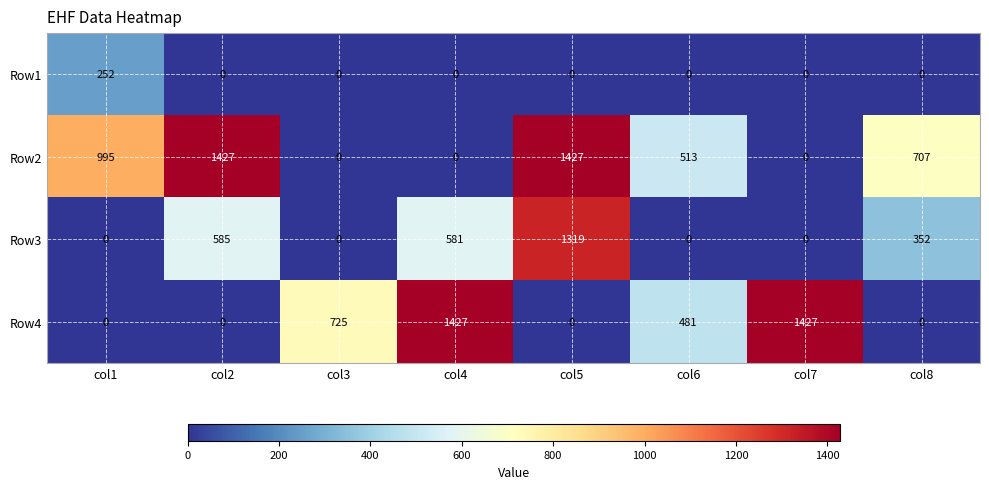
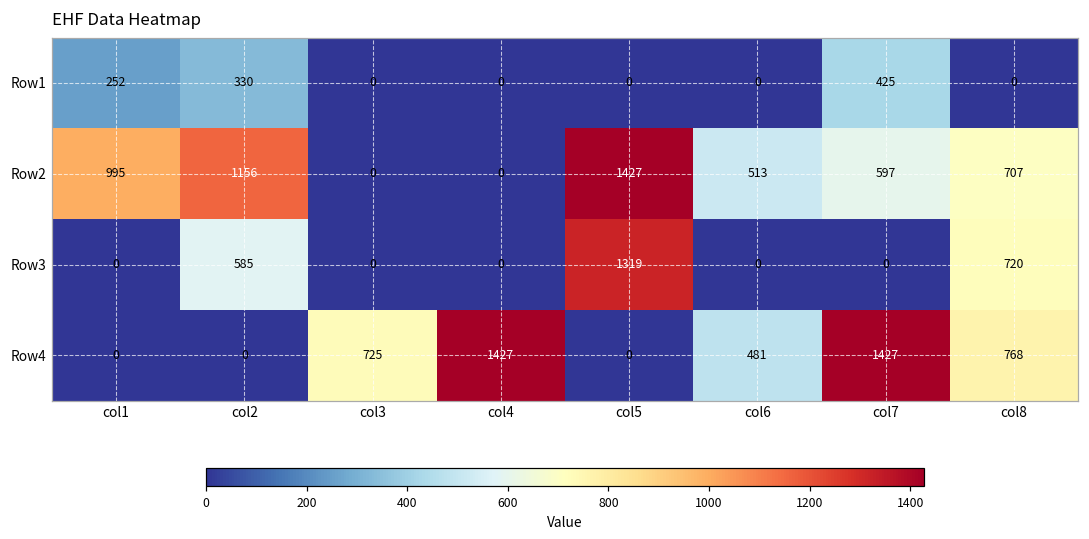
Row1, col2: 0 -> 330
Row1, col7: 0 -> 425
Row2, col2: 1427 -> 1156
Row2, col7: 0 -> 597
Row3, col4: 581 -> 0
Row3, col8: 352 -> 720
Row4, col8: 0 -> 768
